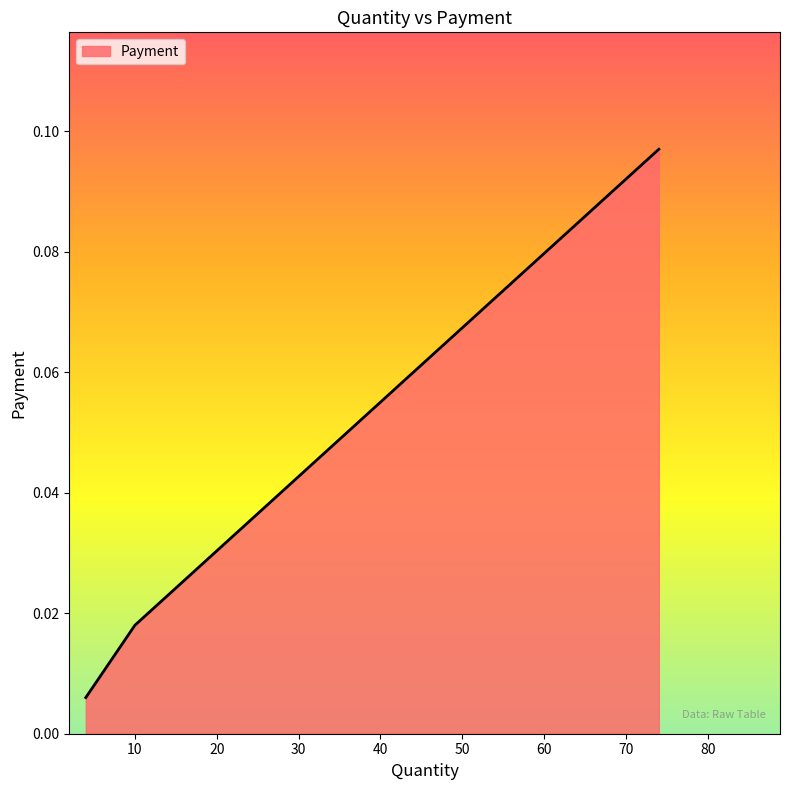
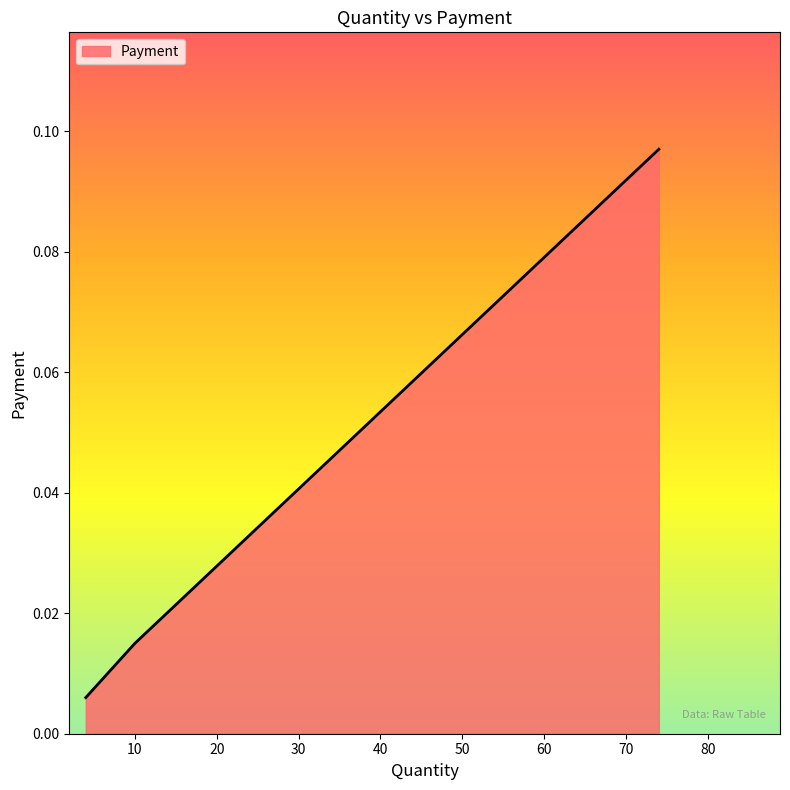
10: 0.018 -> 0.015
